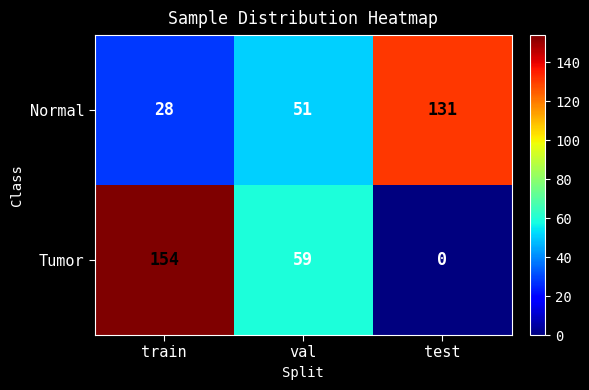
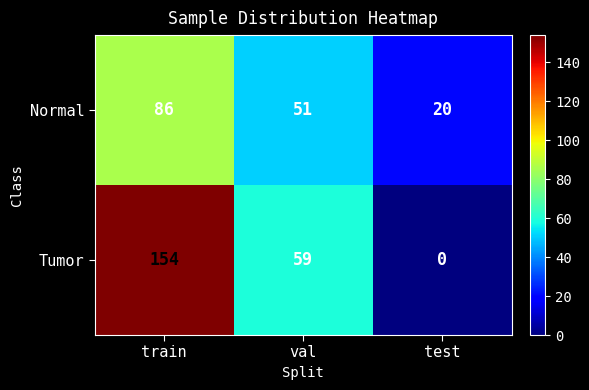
Normal, train: 28 -> 86
Normal, test: 131 -> 20
